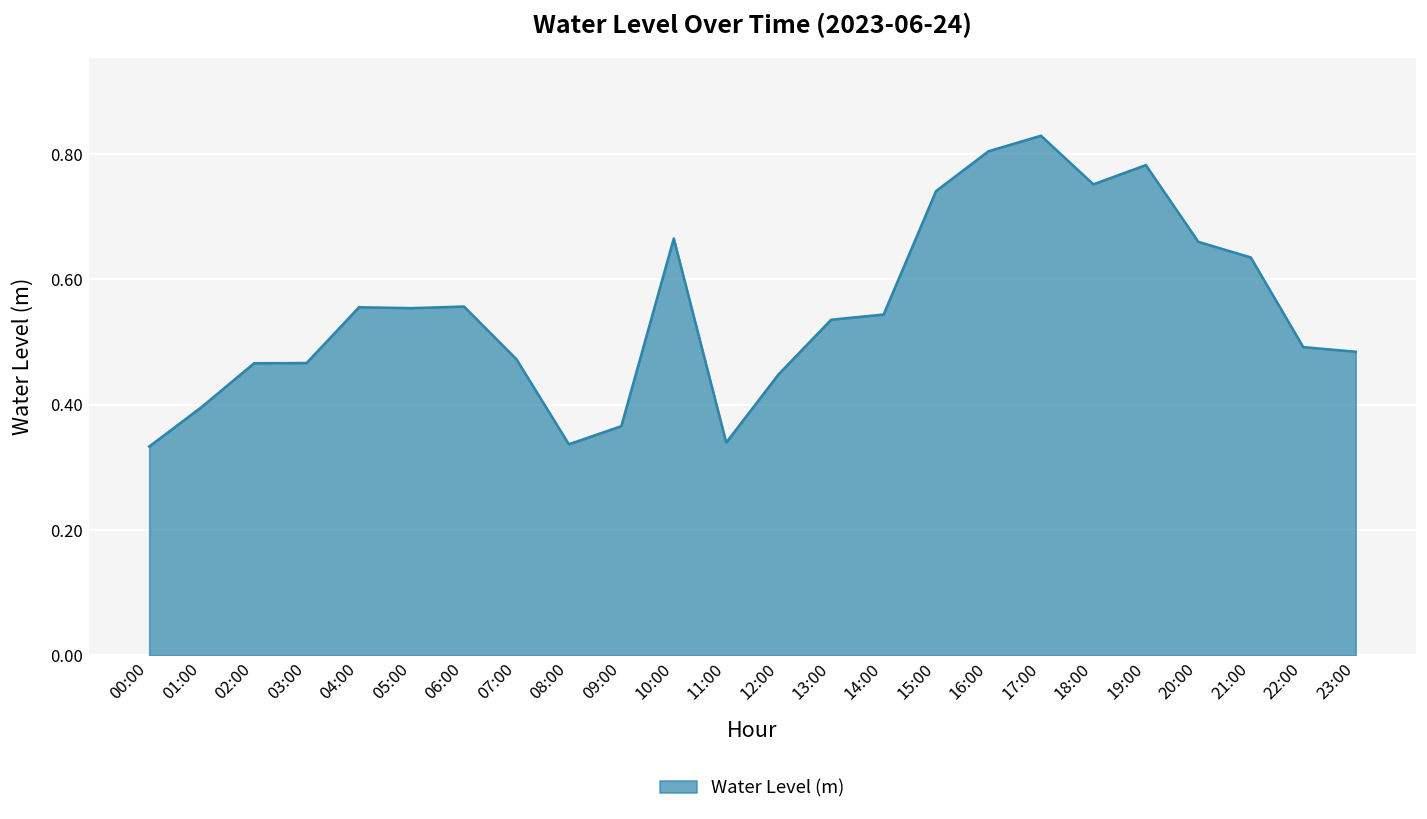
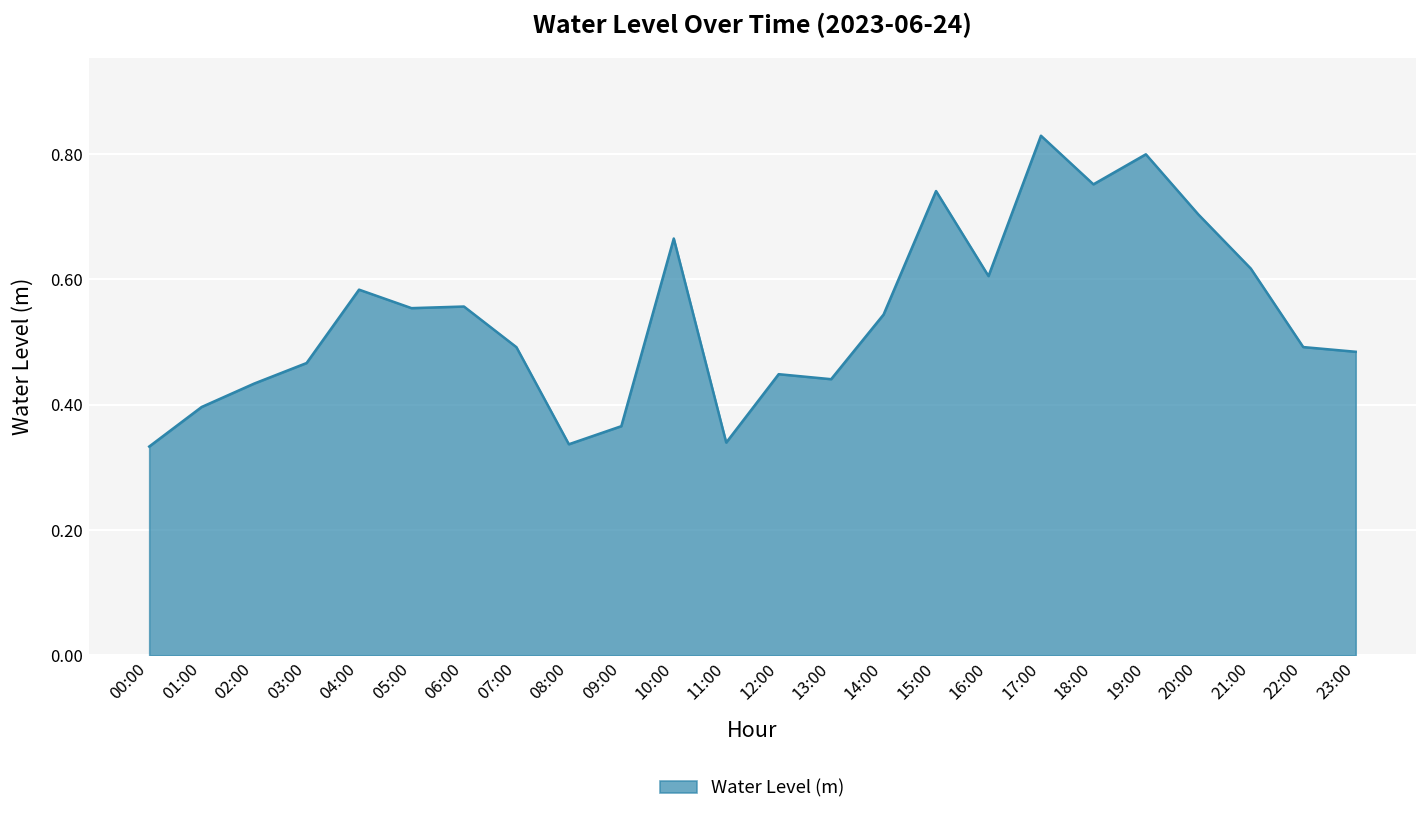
02:00: 0.47 -> 0.43
04:00: 0.56 -> 0.58
07:00: 0.47 -> 0.49
13:00: 0.54 -> 0.44
16:00: 0.80 -> 0.61
19:00: 0.78 -> 0.80
20:00: 0.66 -> 0.70
21:00: 0.63 -> 0.62
